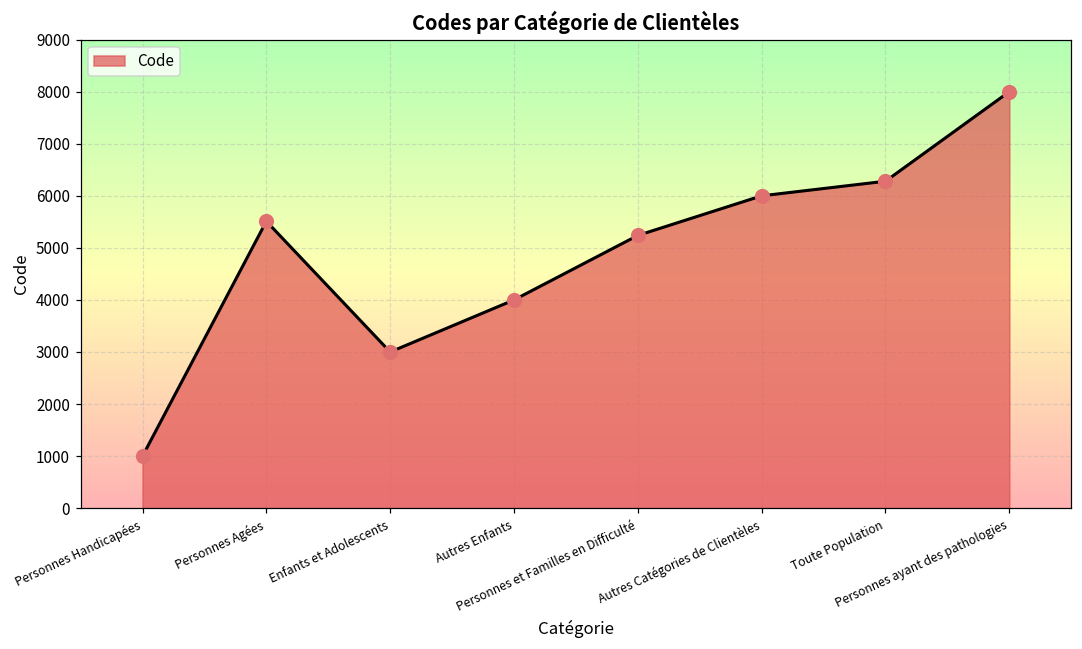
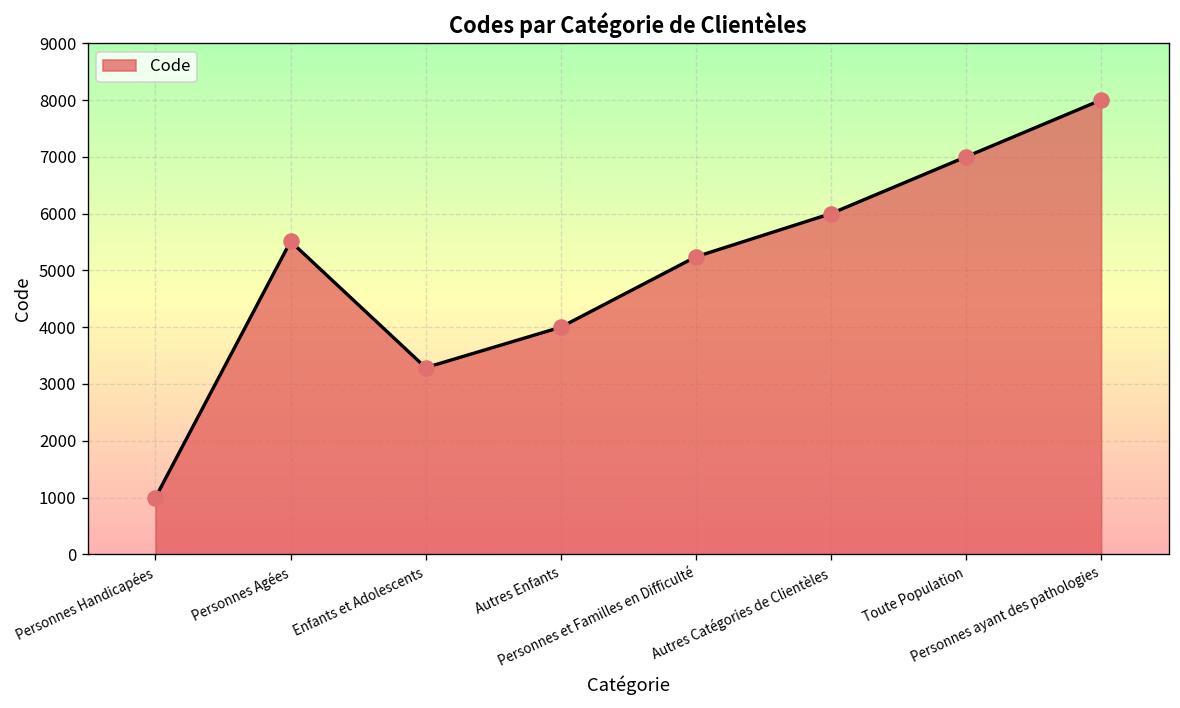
Enfants et Adolescents: 3000 -> 3300
Toute Population: 6300 -> 7000
